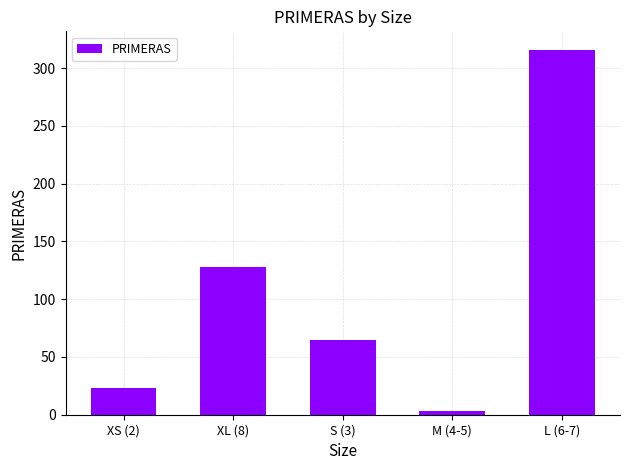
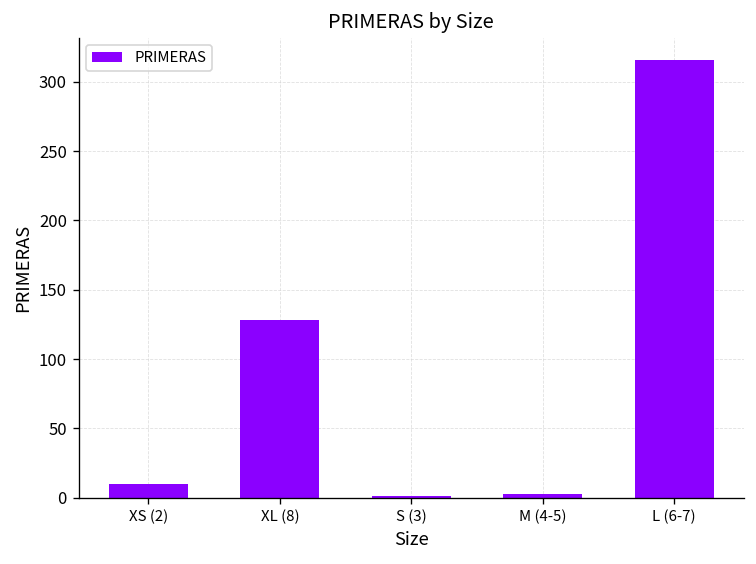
XS (2): 23 -> 10
S (3): 65 -> 1
